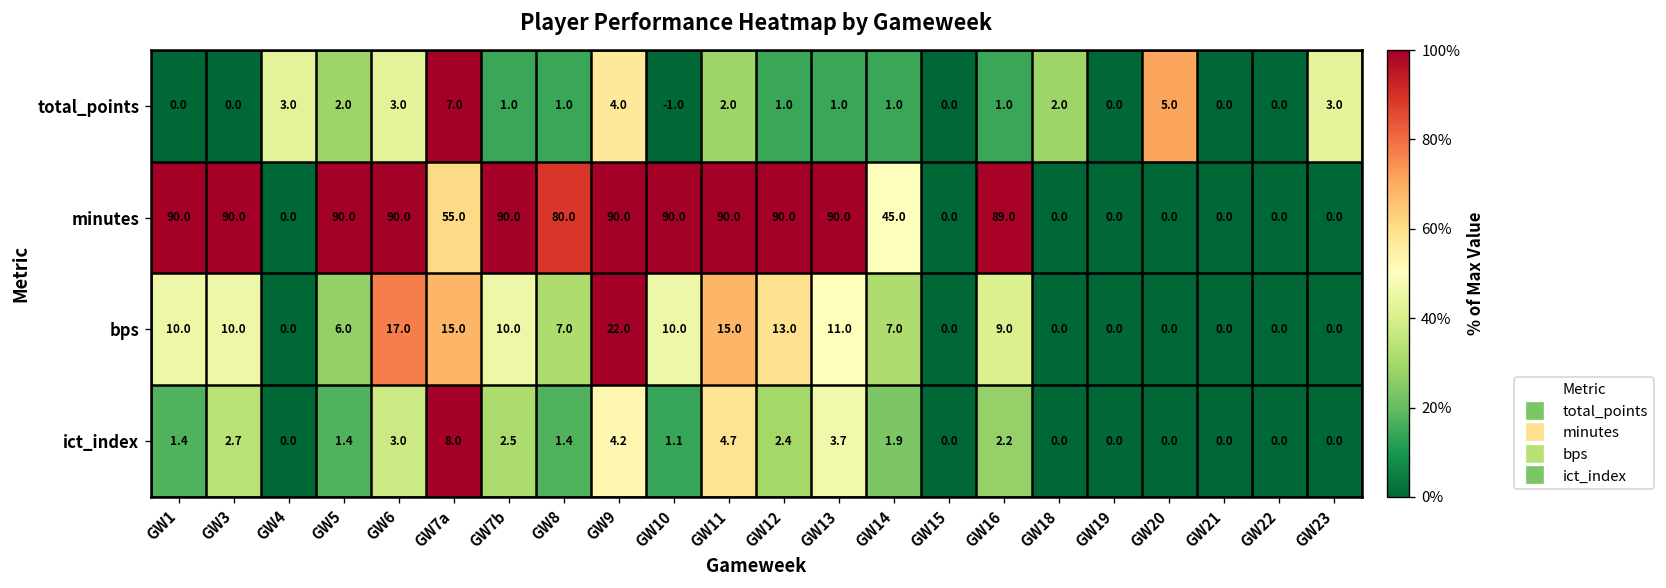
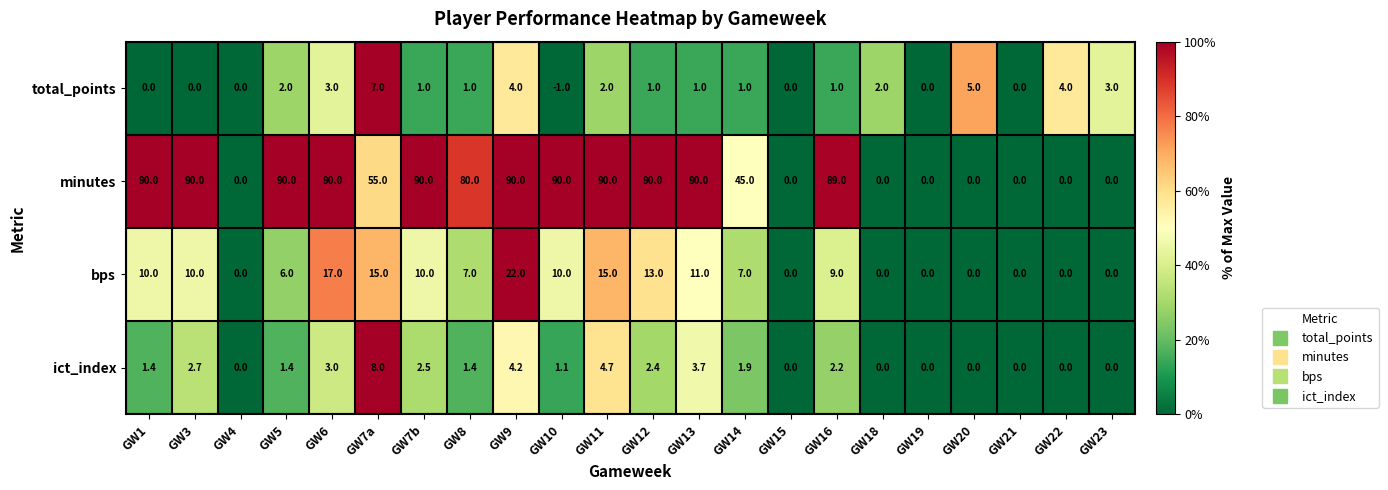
total_points, GW4: 3.0 -> 0.0
total_points, GW22: 0.0 -> 4.0
